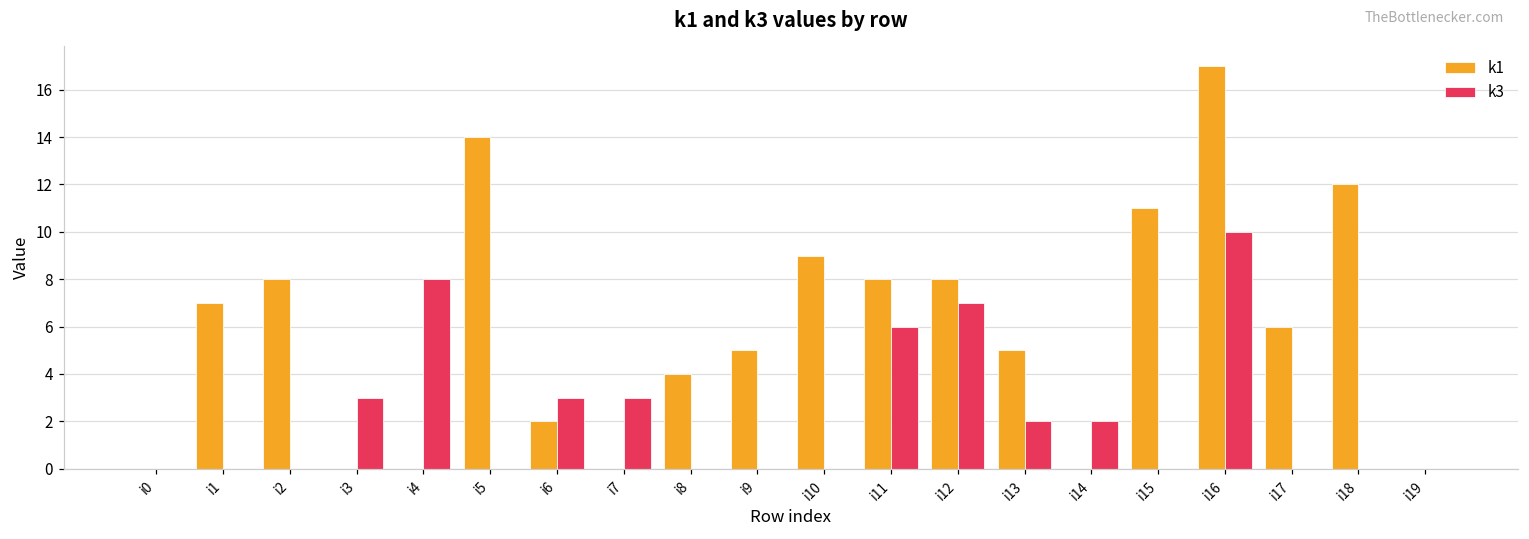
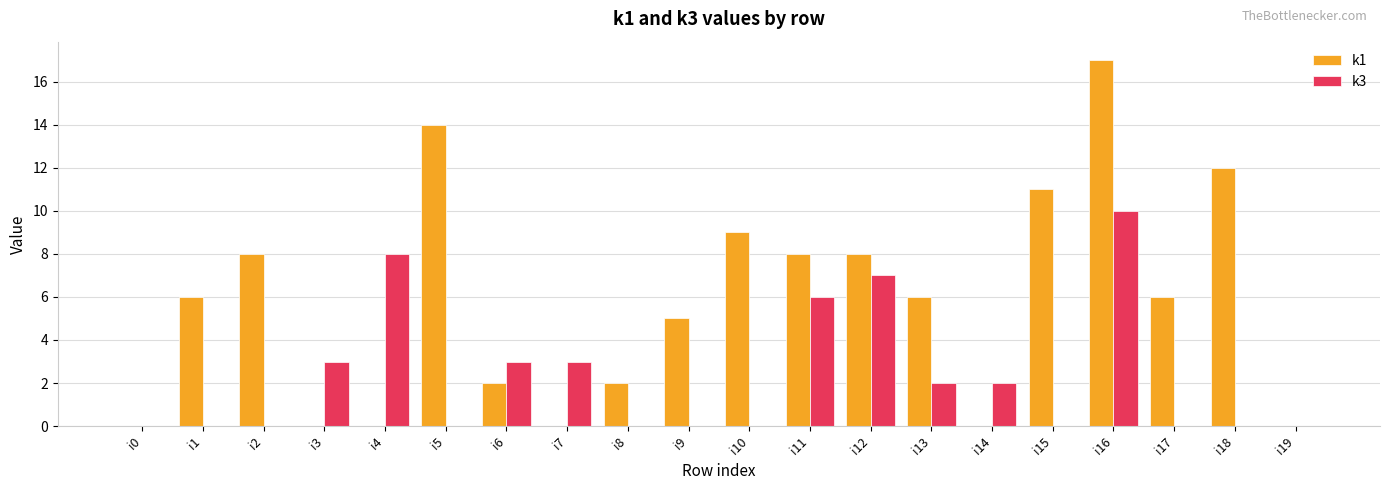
k1, i1: 7 -> 6
k1, i8: 4 -> 2
k1, i13: 5 -> 6
